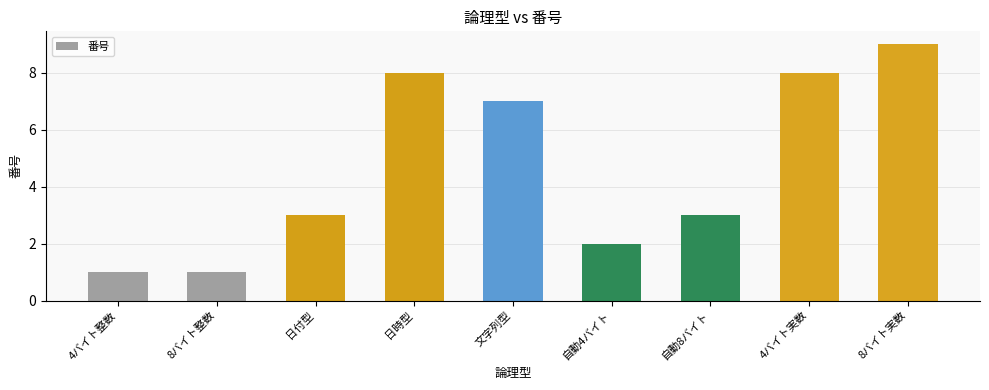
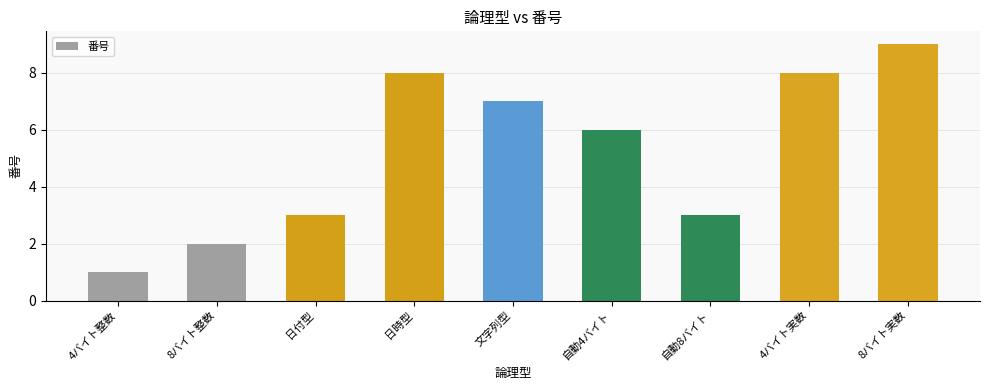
8バイト整数: 1 -> 2
自動4バイト: 2 -> 6
